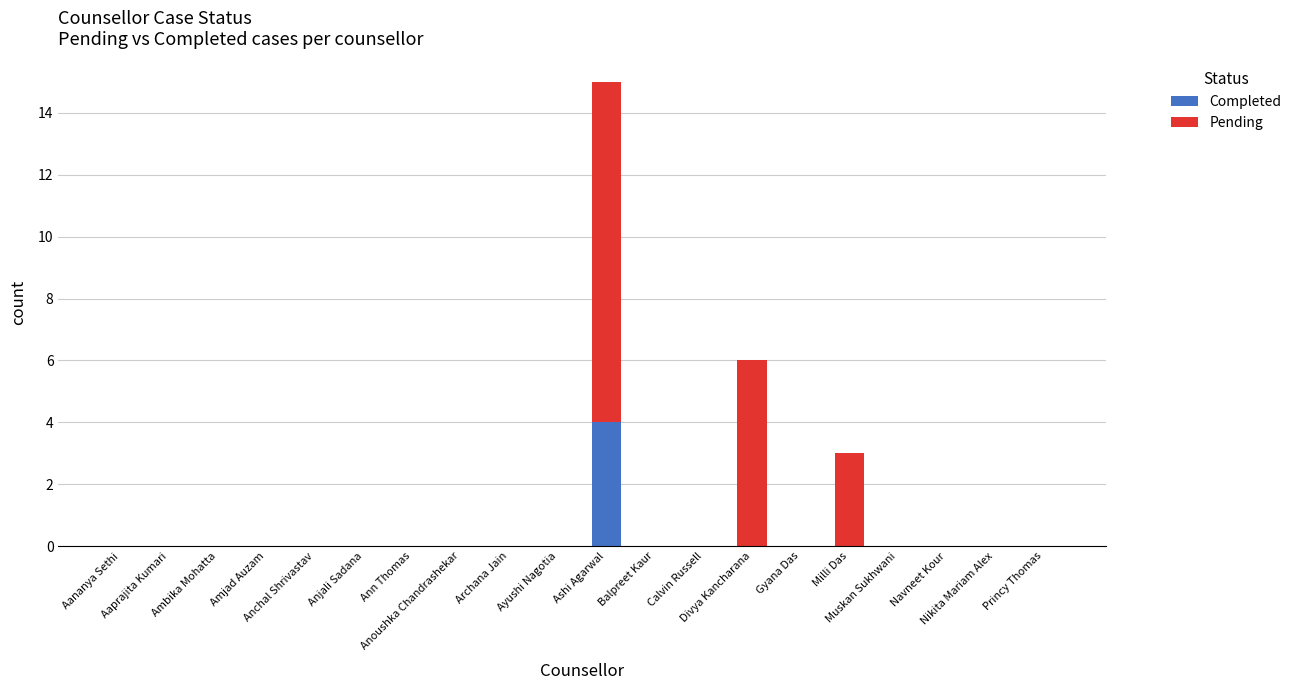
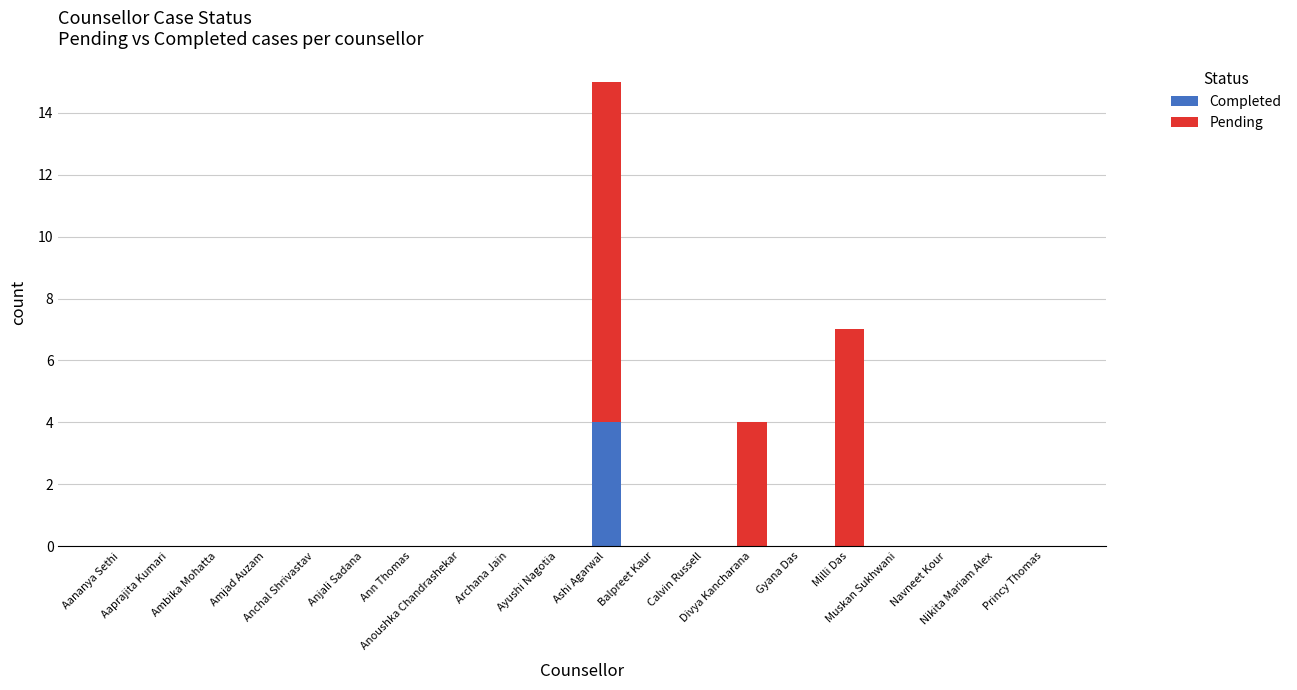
Pending, Divya Kancharana: 6 -> 4
Pending, Milli Das: 3 -> 7
